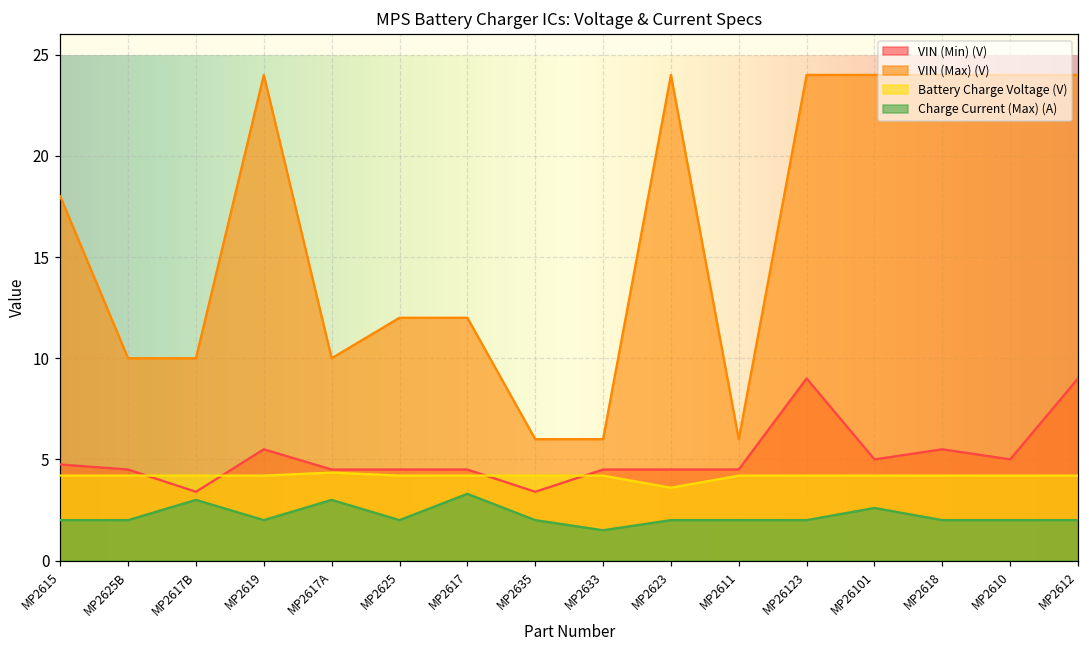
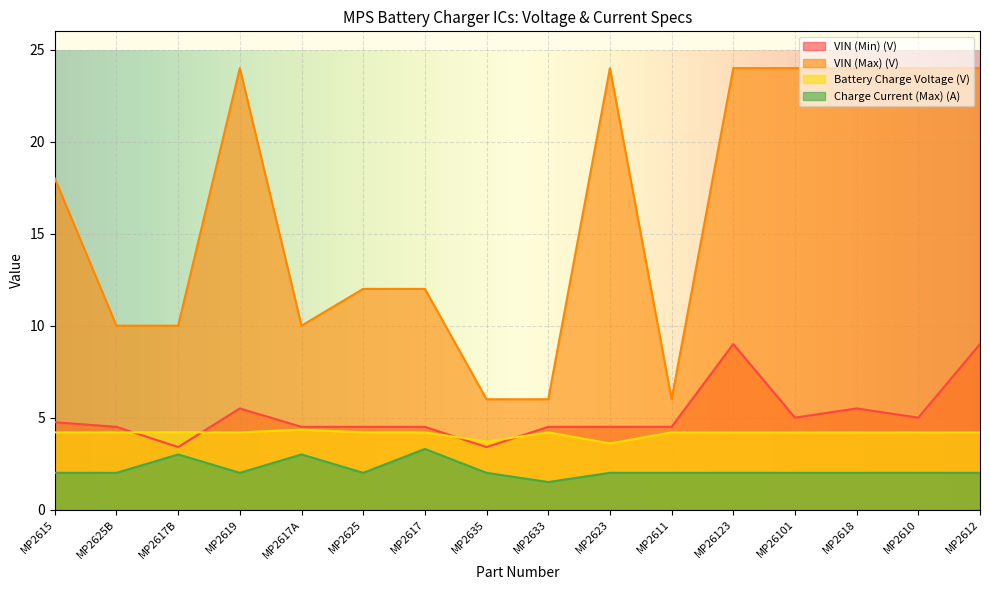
Battery Charge Voltage (V), MP2635: 4.2 -> 3.7
Charge Current (Max) (A), MP26101: 2.6 -> 2.0
